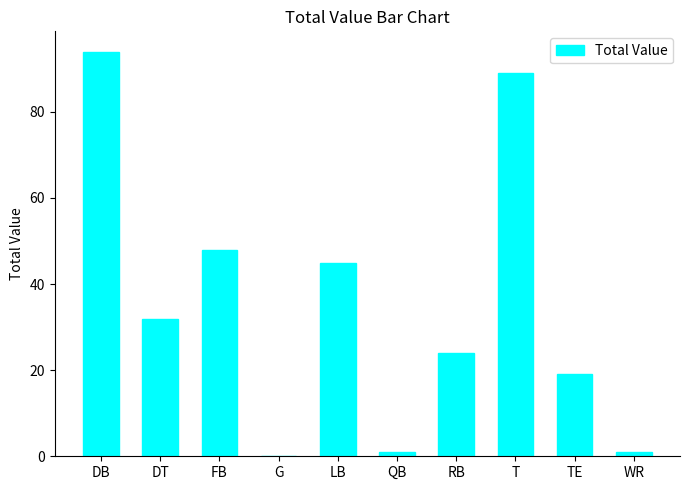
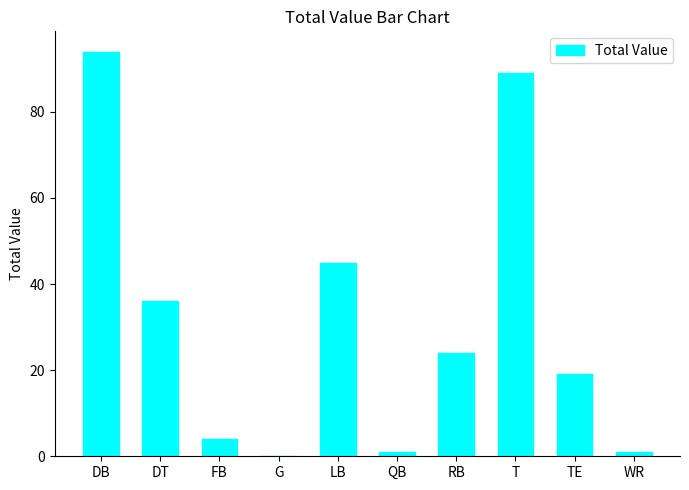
DT: 32 -> 36
FB: 48 -> 4
